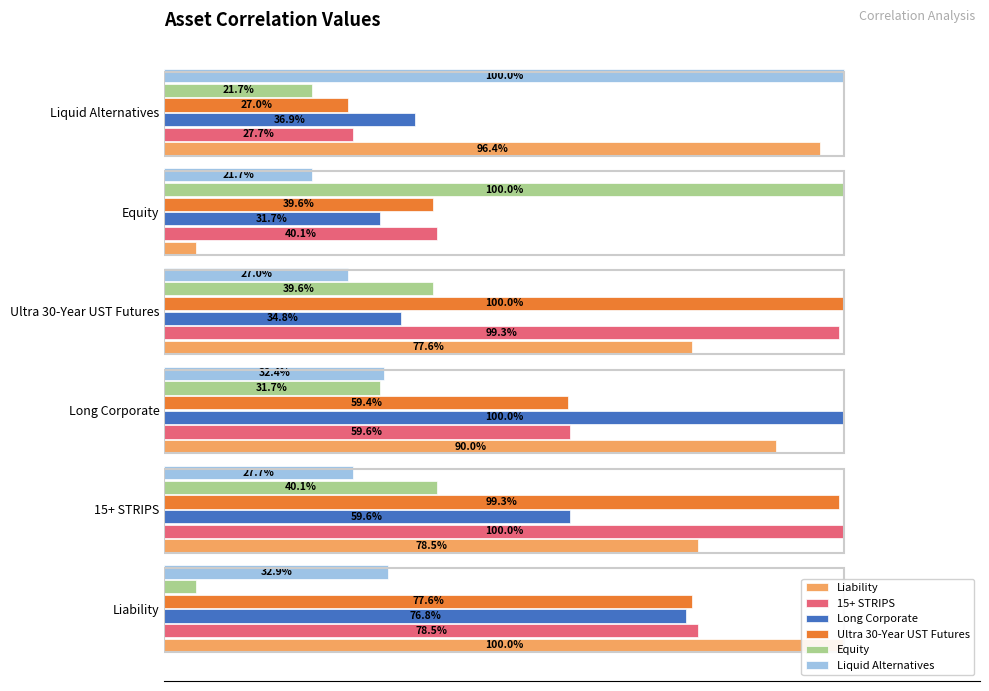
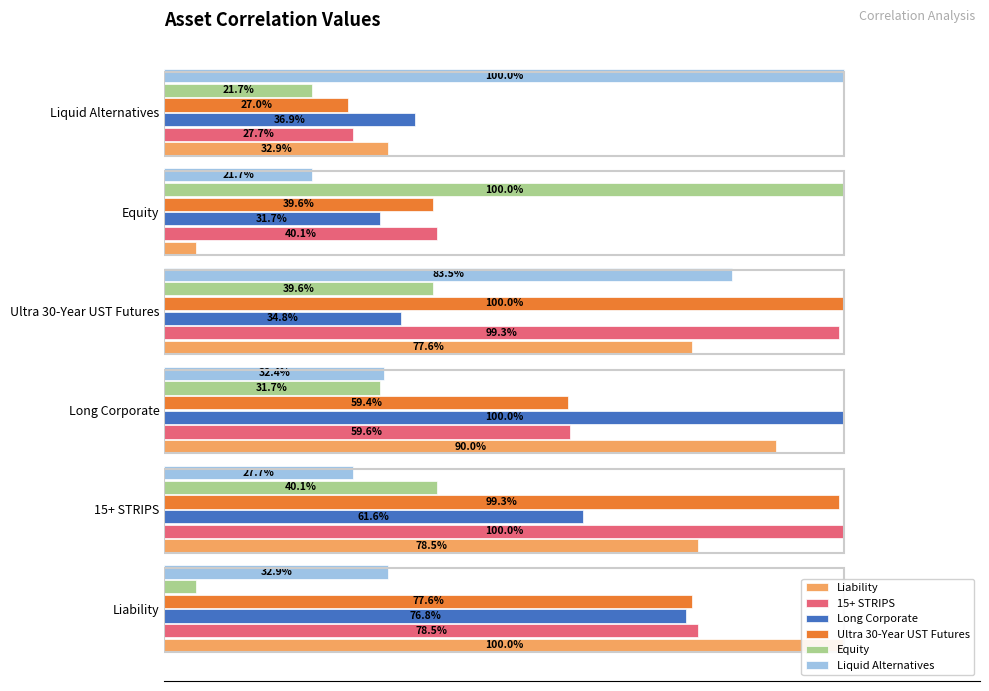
Liability, Liquid Alternatives: 96.4% -> 32.9%
Liquid Alternatives, Ultra 30-Year UST Futures: 27.0% -> 83.5%
Long Corporate, 15+ STRIPS: 59.6% -> 61.6%
